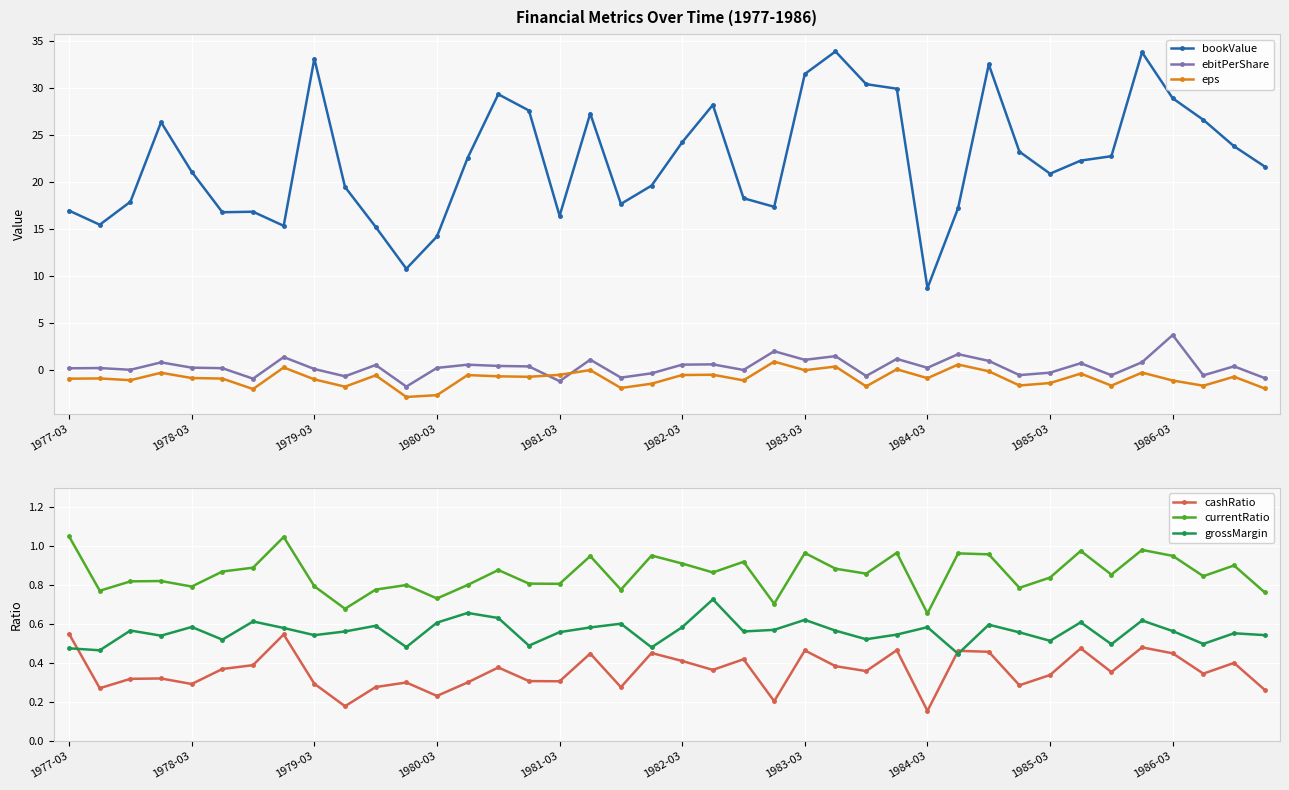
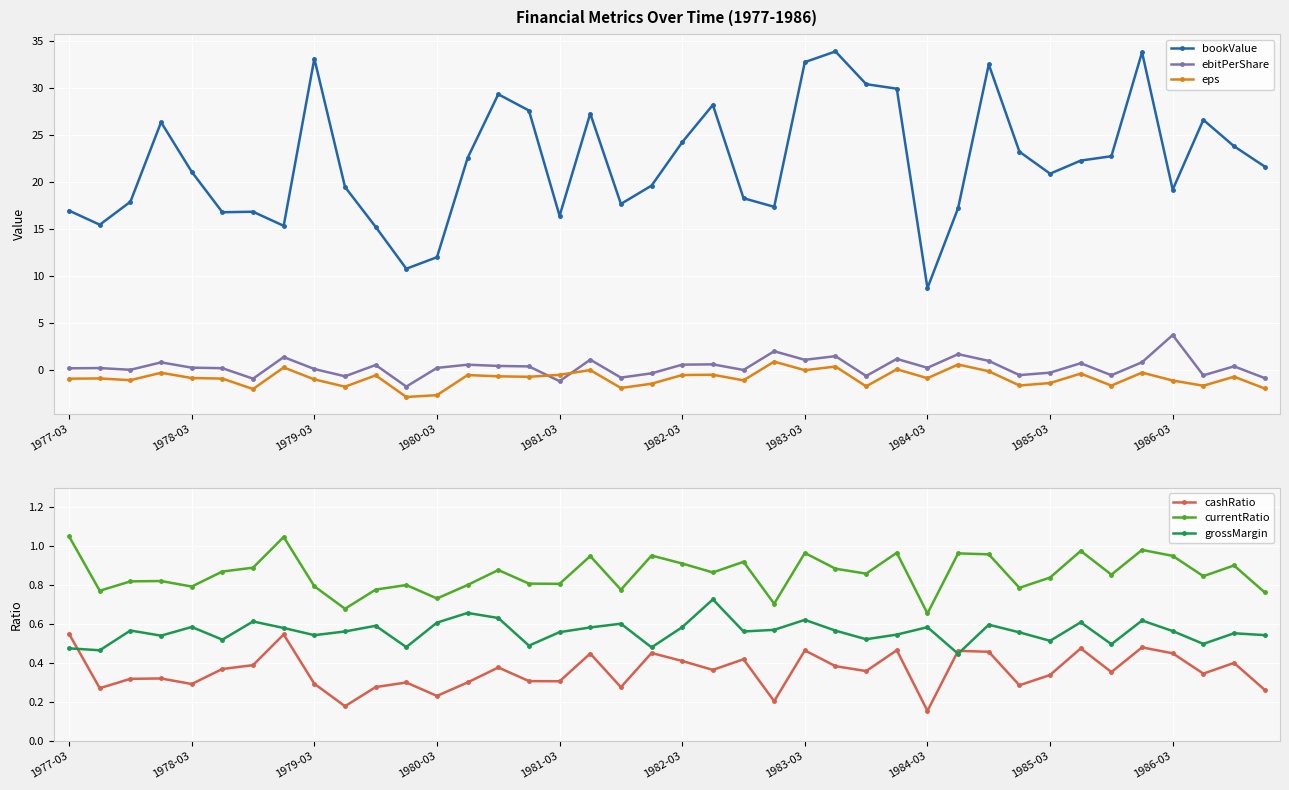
Financial Metrics Over Time (1977-1986), bookValue, 1980-03: 14 -> 12
Financial Metrics Over Time (1977-1986), bookValue, 1983-03: 31 -> 33
Financial Metrics Over Time (1977-1986), bookValue, 1986-03: 29 -> 19
